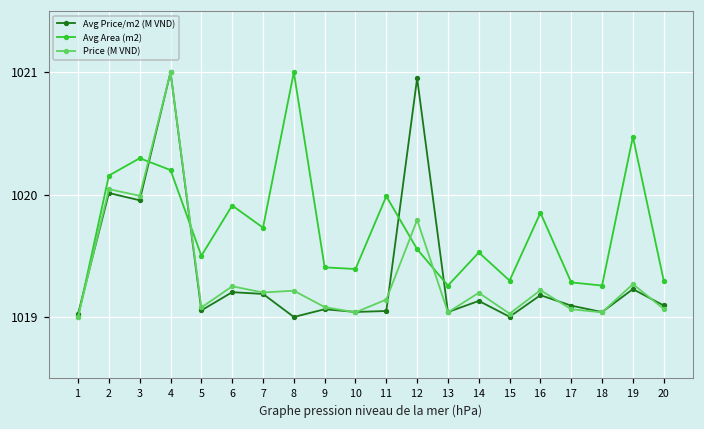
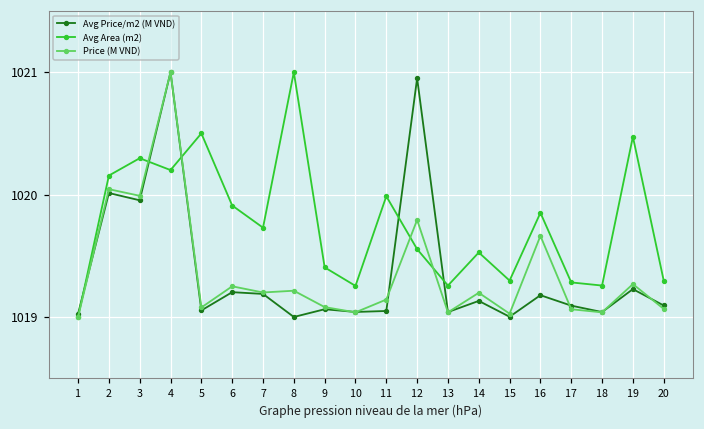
Avg Area (m2), 5: 1019.50 -> 1020.50
Avg Area (m2), 10: 1019.39 -> 1019.25
Price (M VND), 16: 1019.22 -> 1019.66
